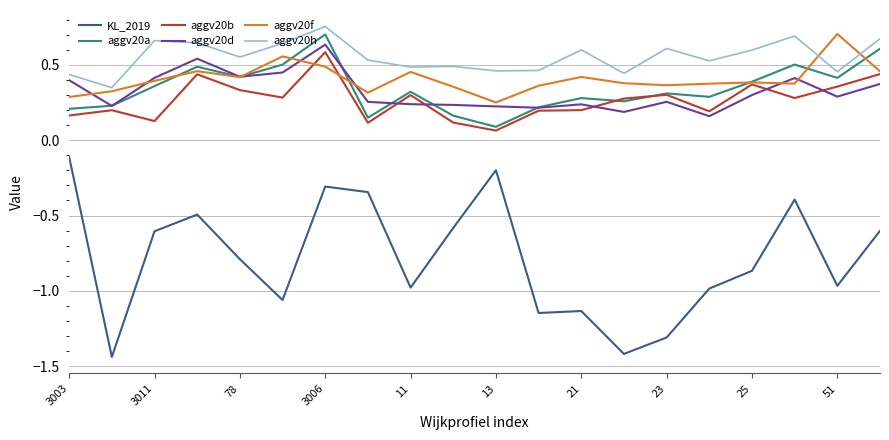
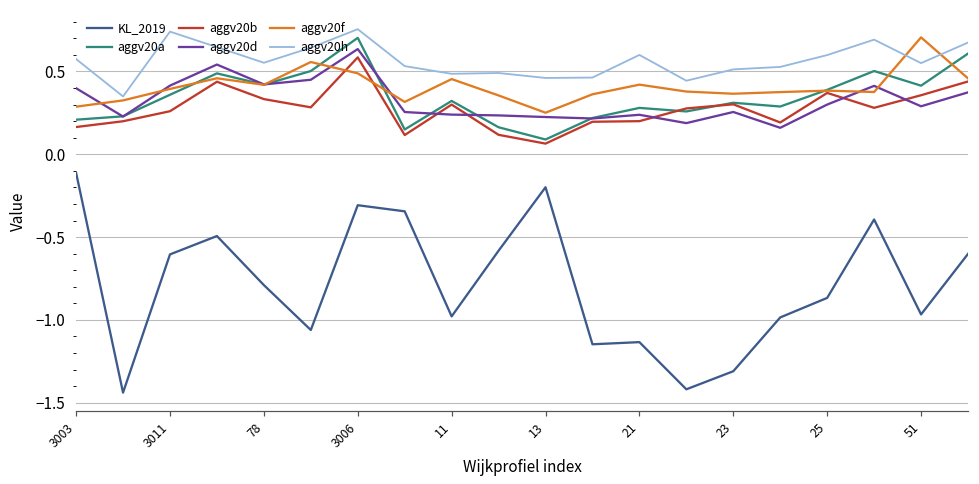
aggv20h, 3003: 0.44 -> 0.57
aggv20b, 3011: 0.13 -> 0.26
aggv20h, 3011: 0.66 -> 0.74
aggv20h, 23: 0.61 -> 0.51
aggv20h, 51: 0.45 -> 0.55
